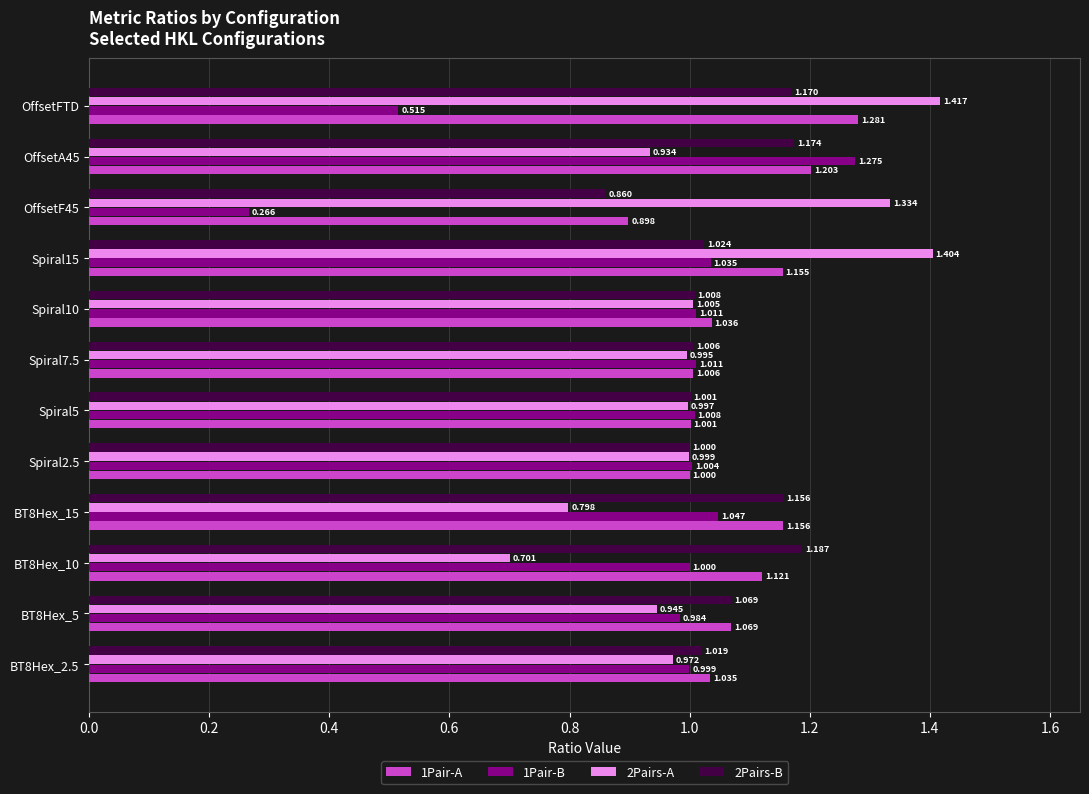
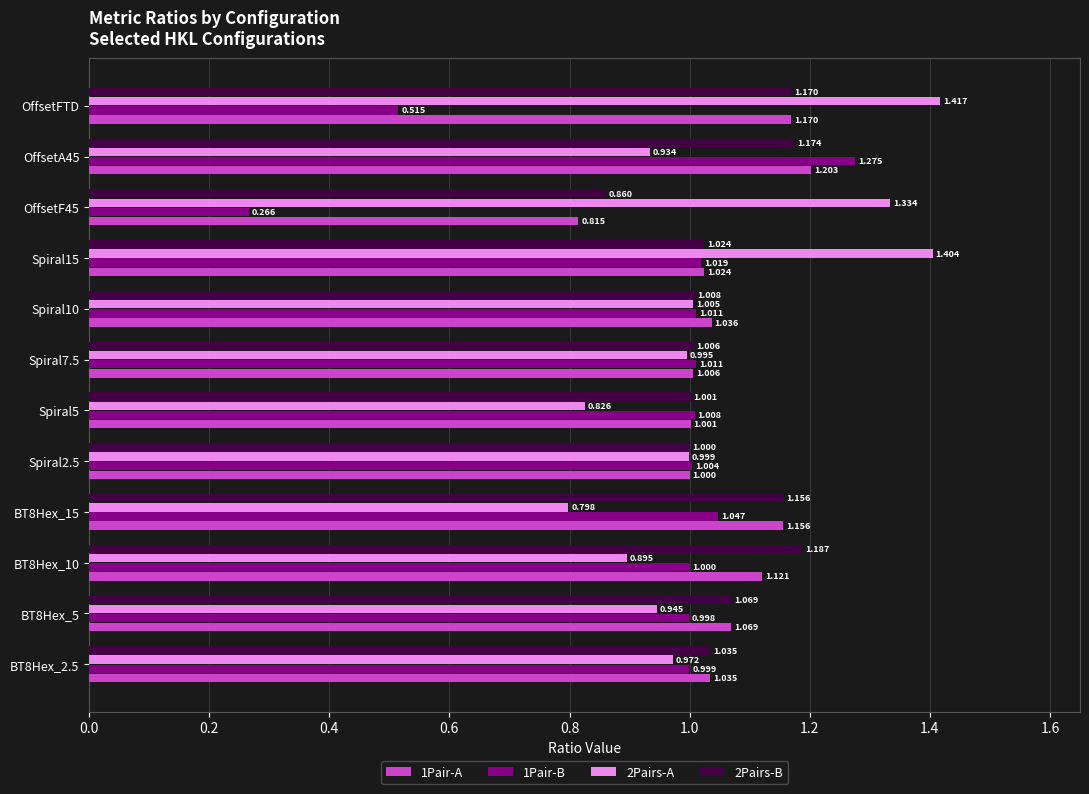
1Pair-A, OffsetFTD: 1.281 -> 1.170
1Pair-A, OffsetF45: 0.898 -> 0.815
1Pair-B, Spiral15: 1.035 -> 1.019
1Pair-A, Spiral15: 1.155 -> 1.024
2Pairs-A, Spiral5: 0.997 -> 0.826
2Pairs-A, BT8Hex_10: 0.701 -> 0.895
1Pair-B, BT8Hex_5: 0.984 -> 0.998
2Pairs-B, BT8Hex_2.5: 1.019 -> 1.035
